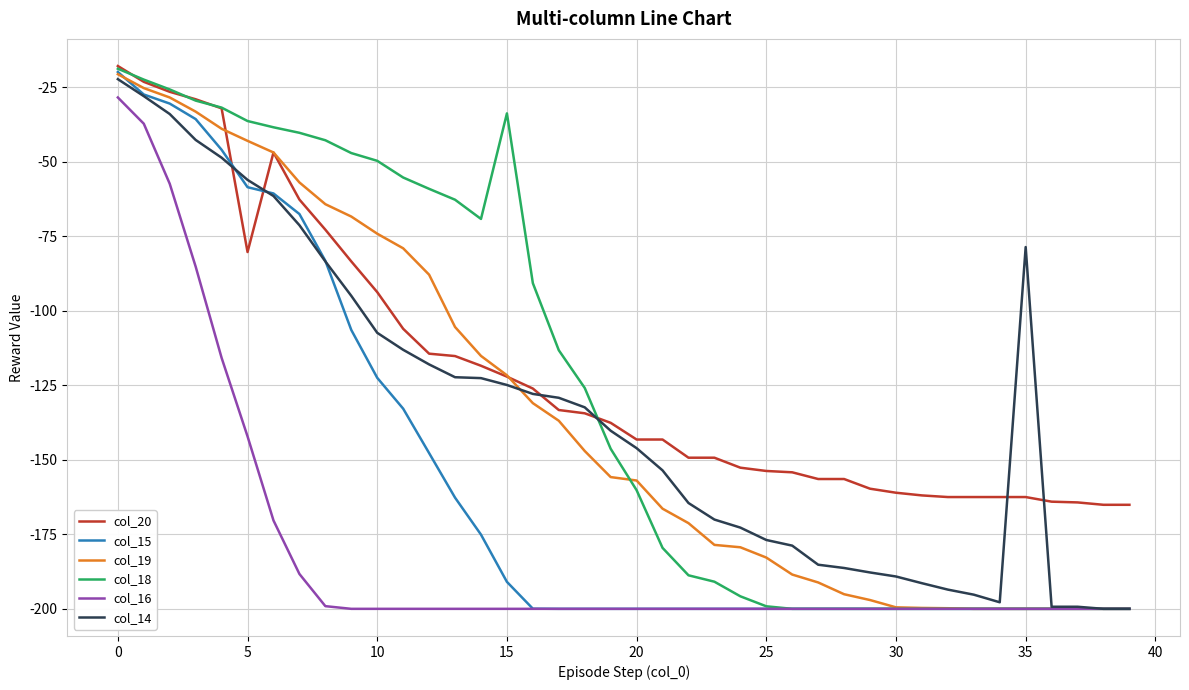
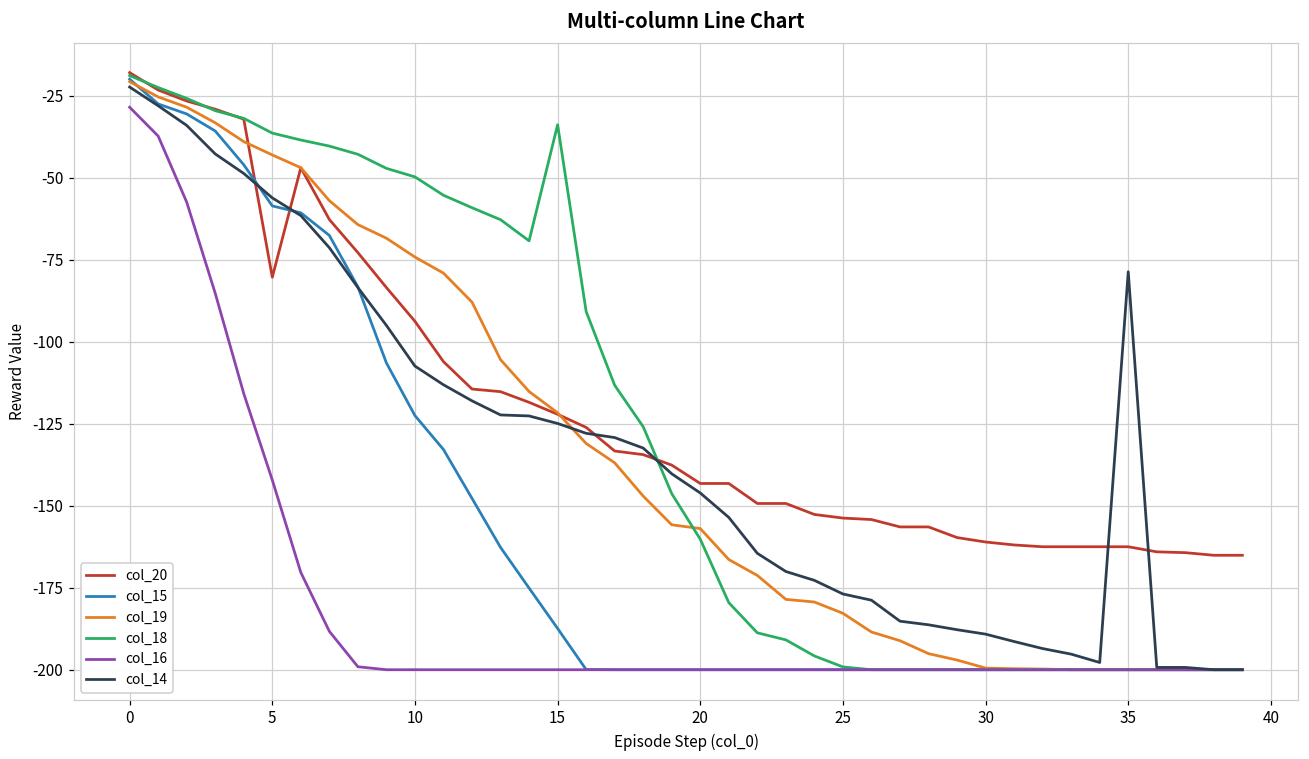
col_15, 15: -191 -> -187
